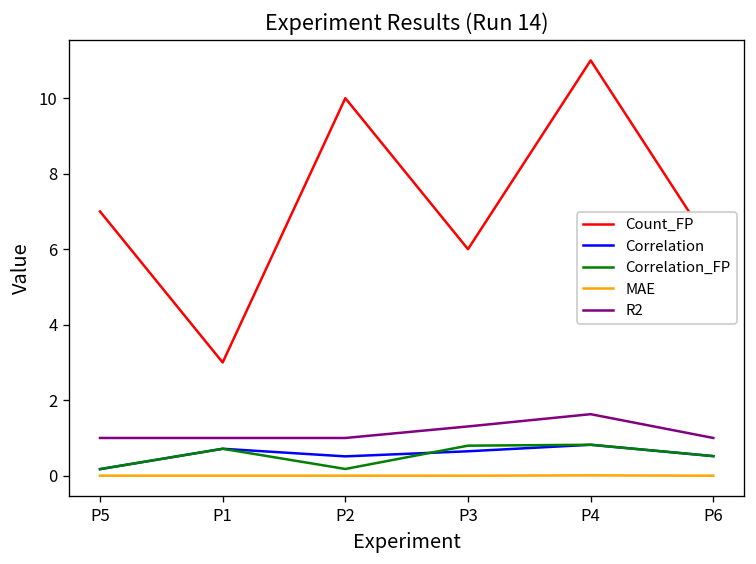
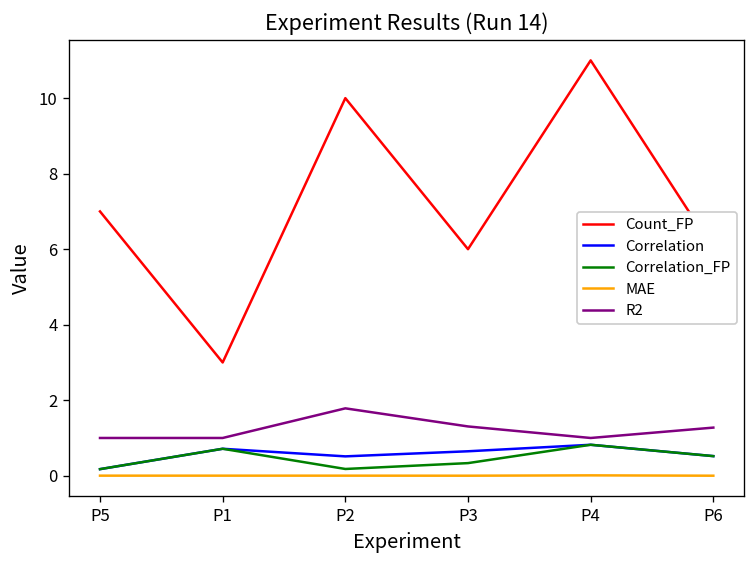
R2, P2: 1.0 -> 1.8
Correlation_FP, P3: 0.8 -> 0.3
R2, P4: 1.6 -> 1.0
R2, P6: 1.0 -> 1.3
